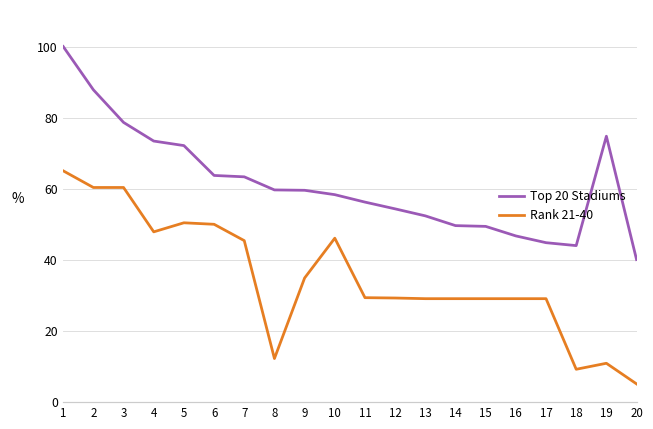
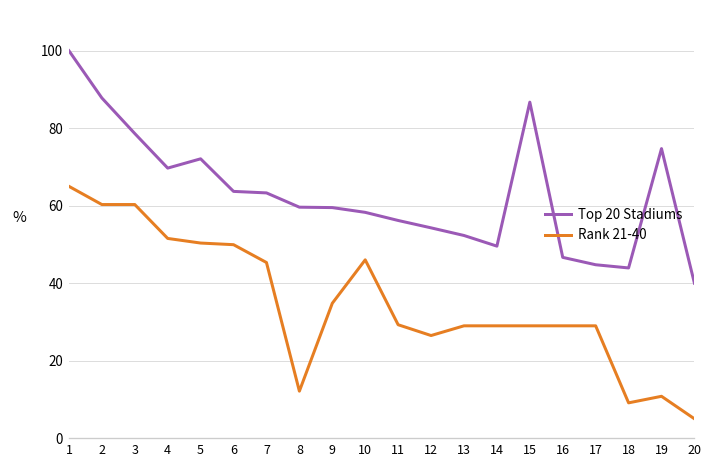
Top 20 Stadiums, 4: 73 -> 70
Rank 21-40, 4: 48 -> 52
Rank 21-40, 12: 29 -> 26
Top 20 Stadiums, 15: 49 -> 87
